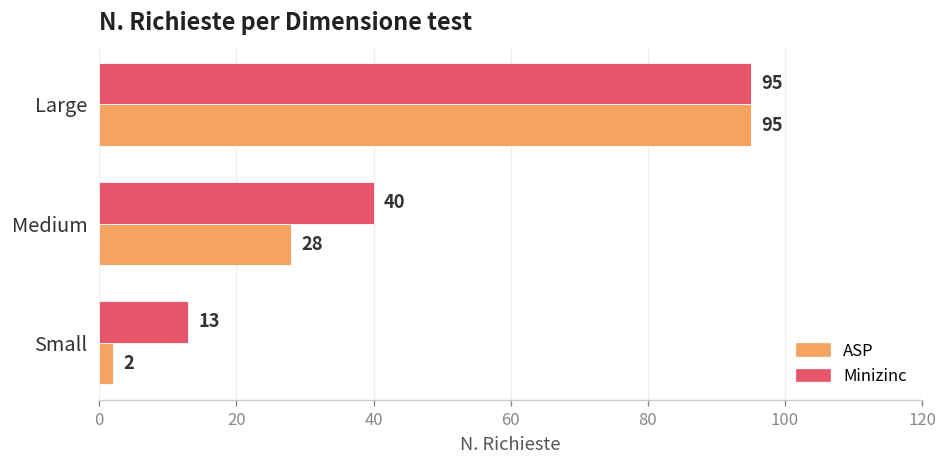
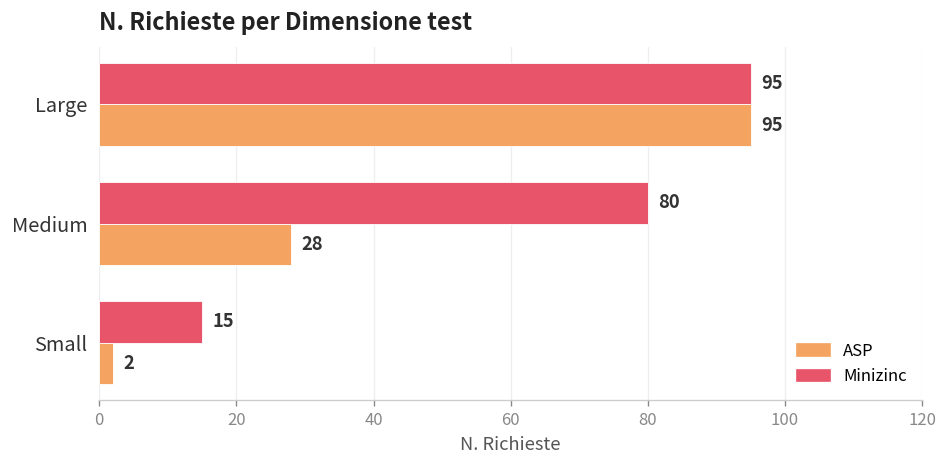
Minizinc, Medium: 40 -> 80
Minizinc, Small: 13 -> 15
